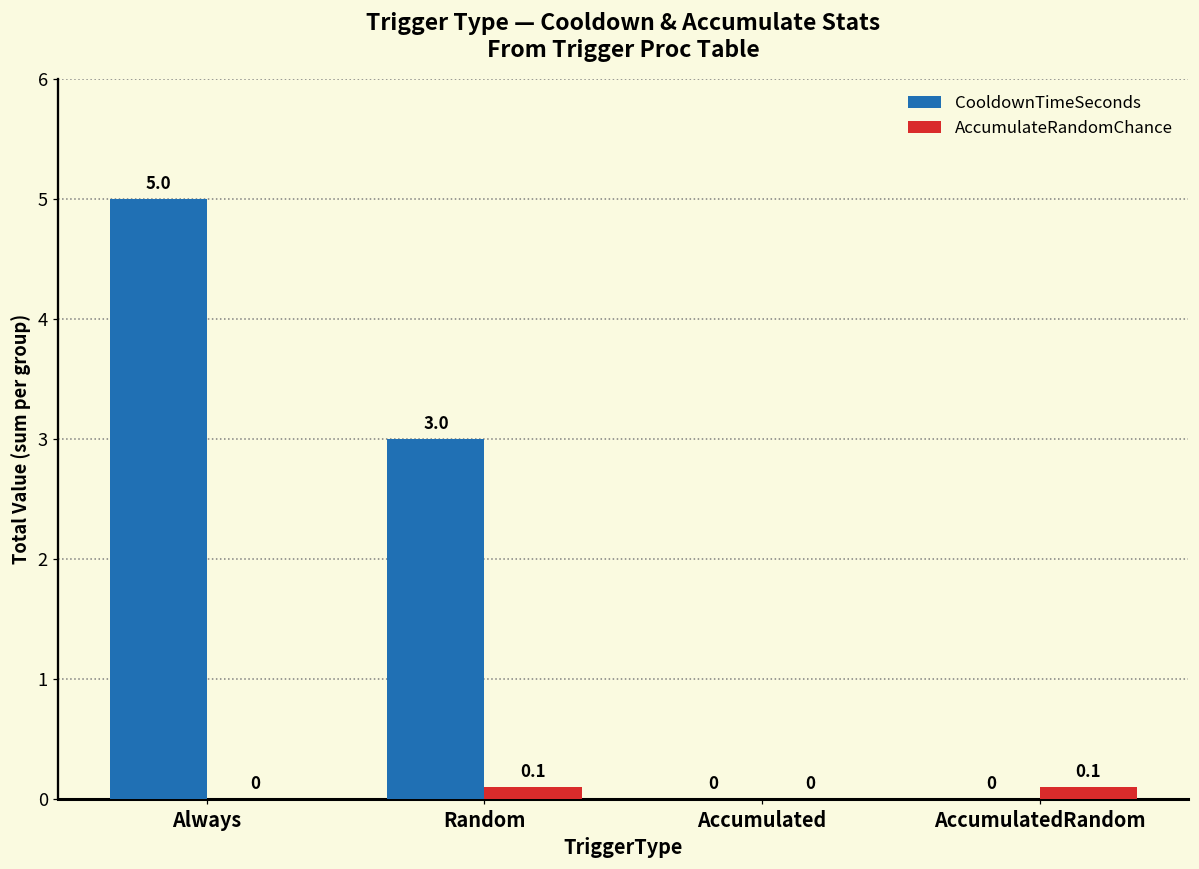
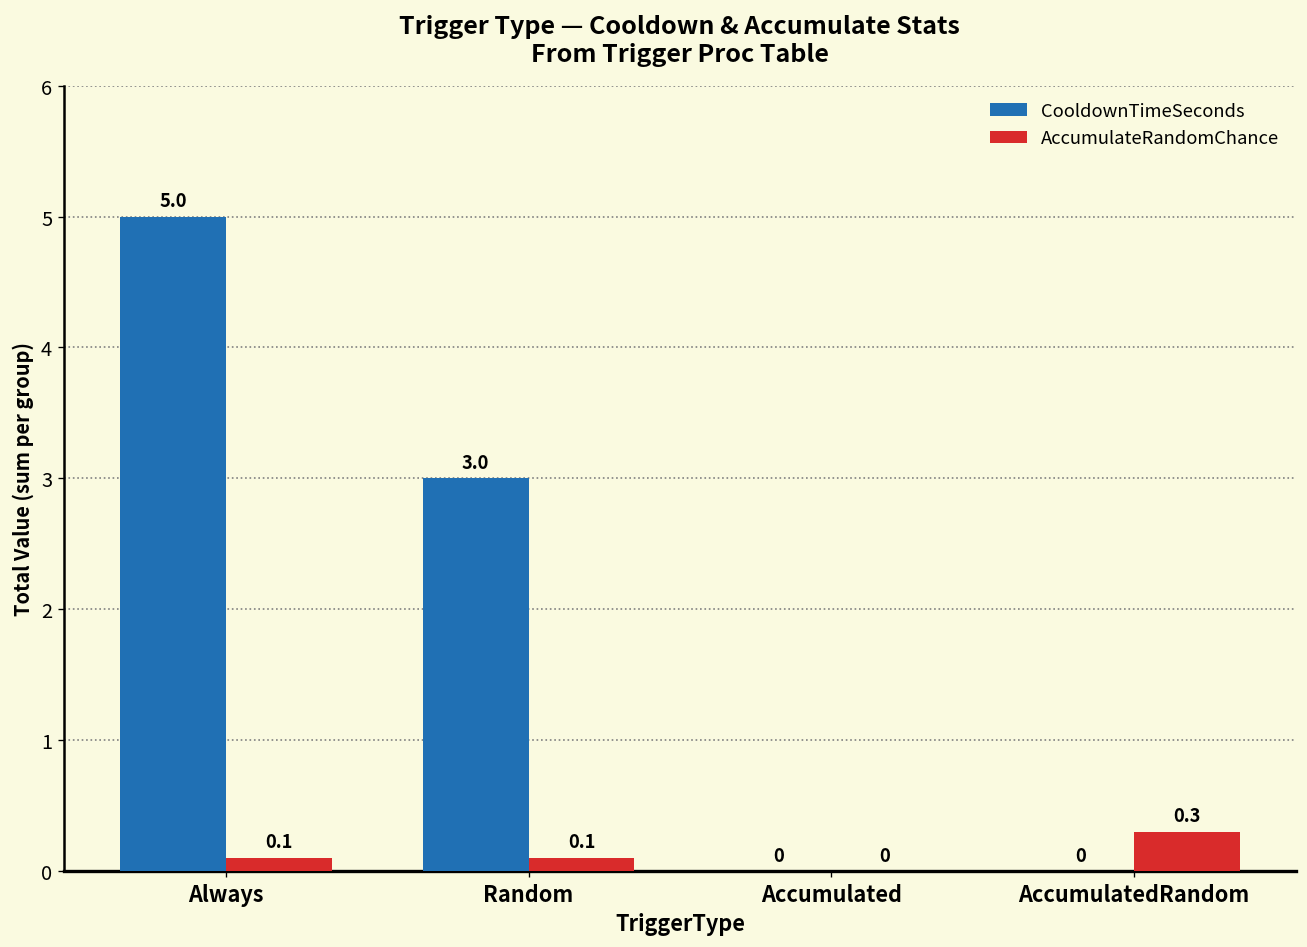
AccumulateRandomChance, Always: 0 -> 0.1
AccumulateRandomChance, AccumulatedRandom: 0.1 -> 0.3
